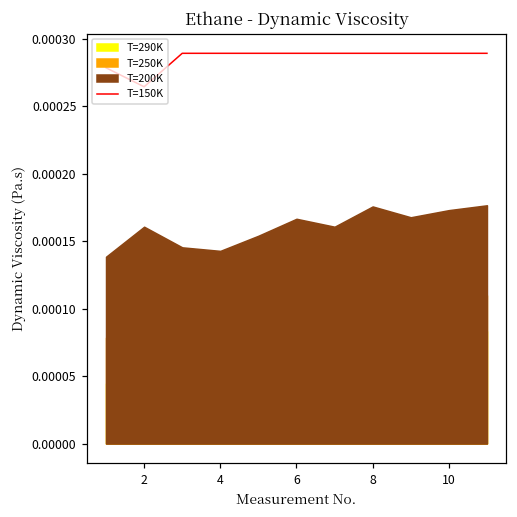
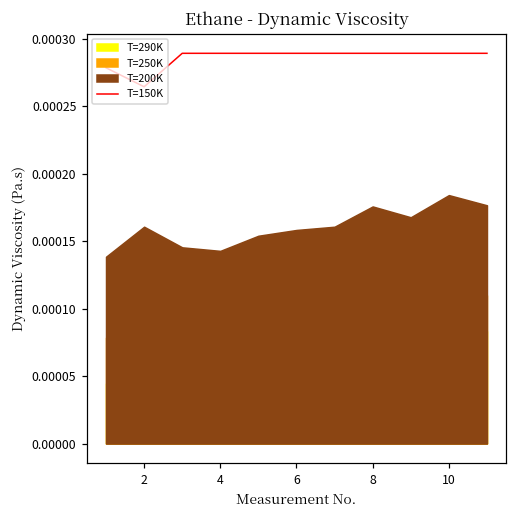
T=200K, 6: 0.000167 -> 0.000158
T=200K, 10: 0.000173 -> 0.000184
